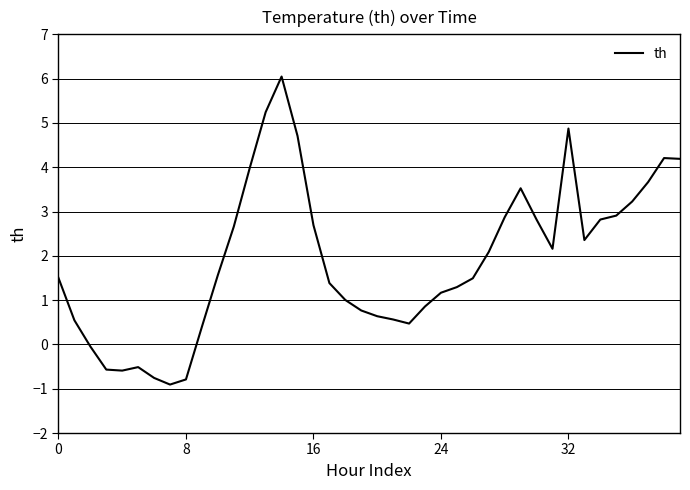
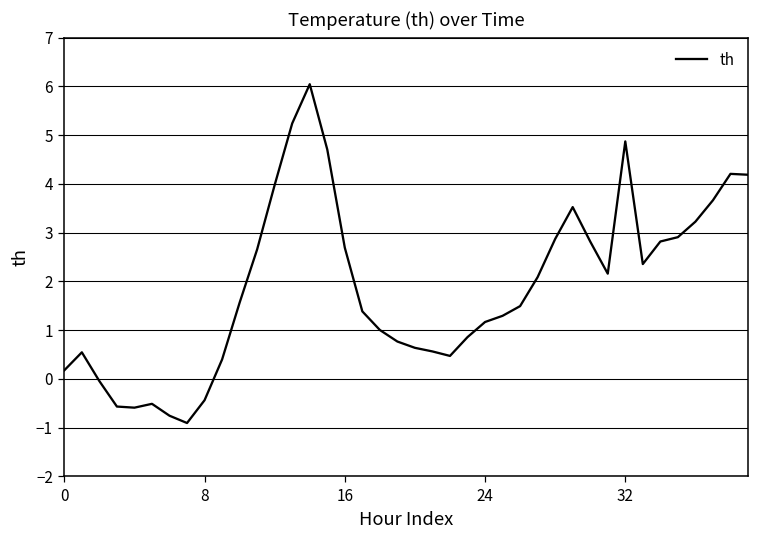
0: 1.5 -> 0.2
8: -0.8 -> -0.4
